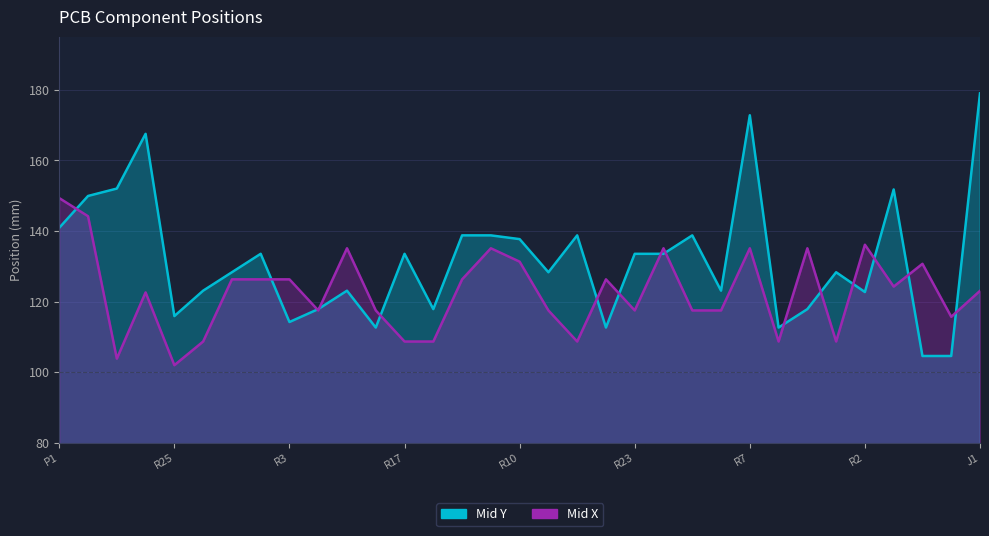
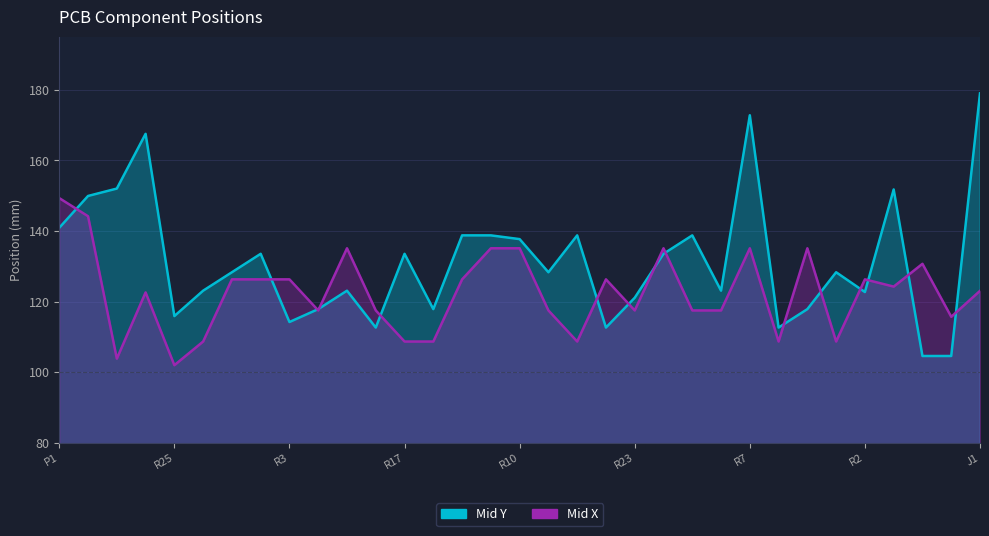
Mid X, R10: 131 -> 135
Mid Y, R23: 134 -> 121
Mid X, R2: 136 -> 126
